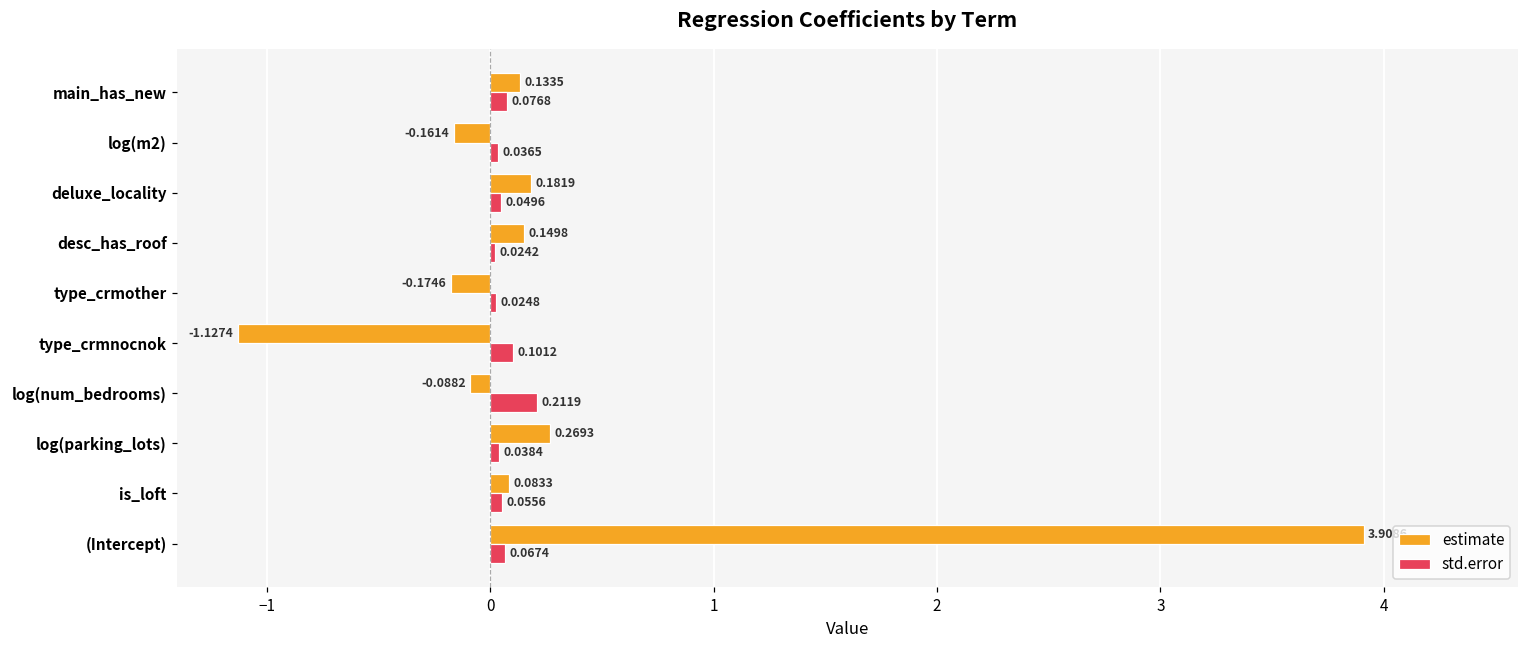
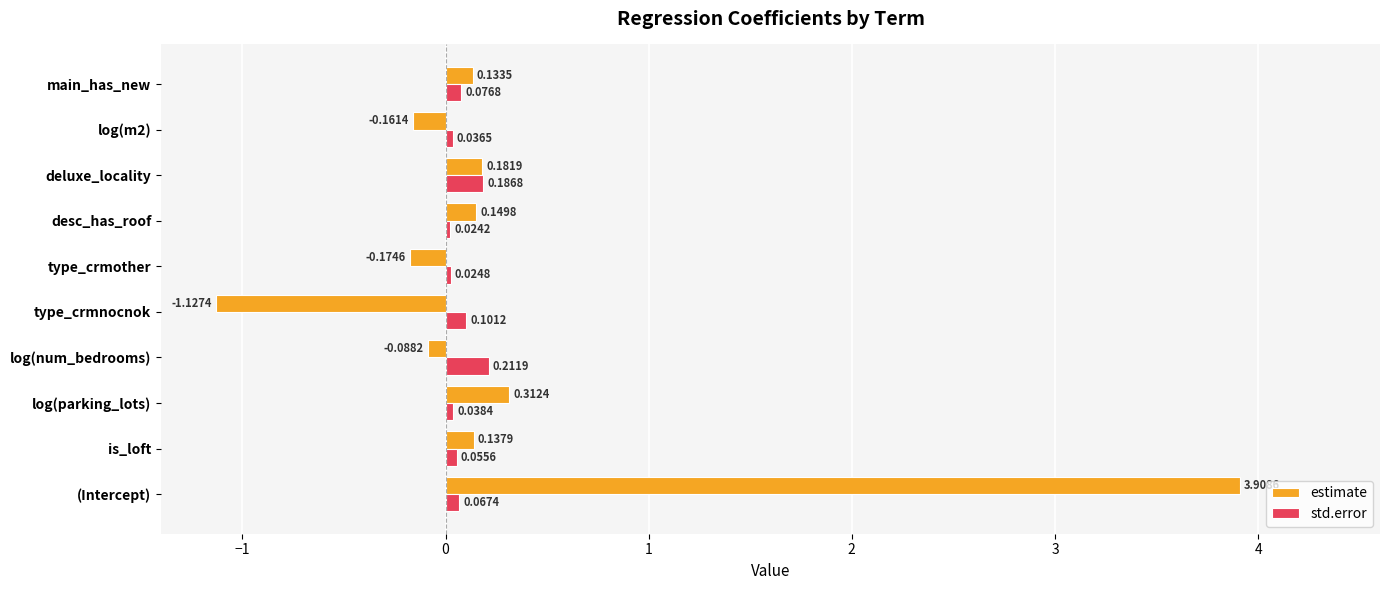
std.error, deluxe_locality: 0.0496 -> 0.1868
estimate, log(parking_lots): 0.2693 -> 0.3124
estimate, is_loft: 0.0833 -> 0.1379
